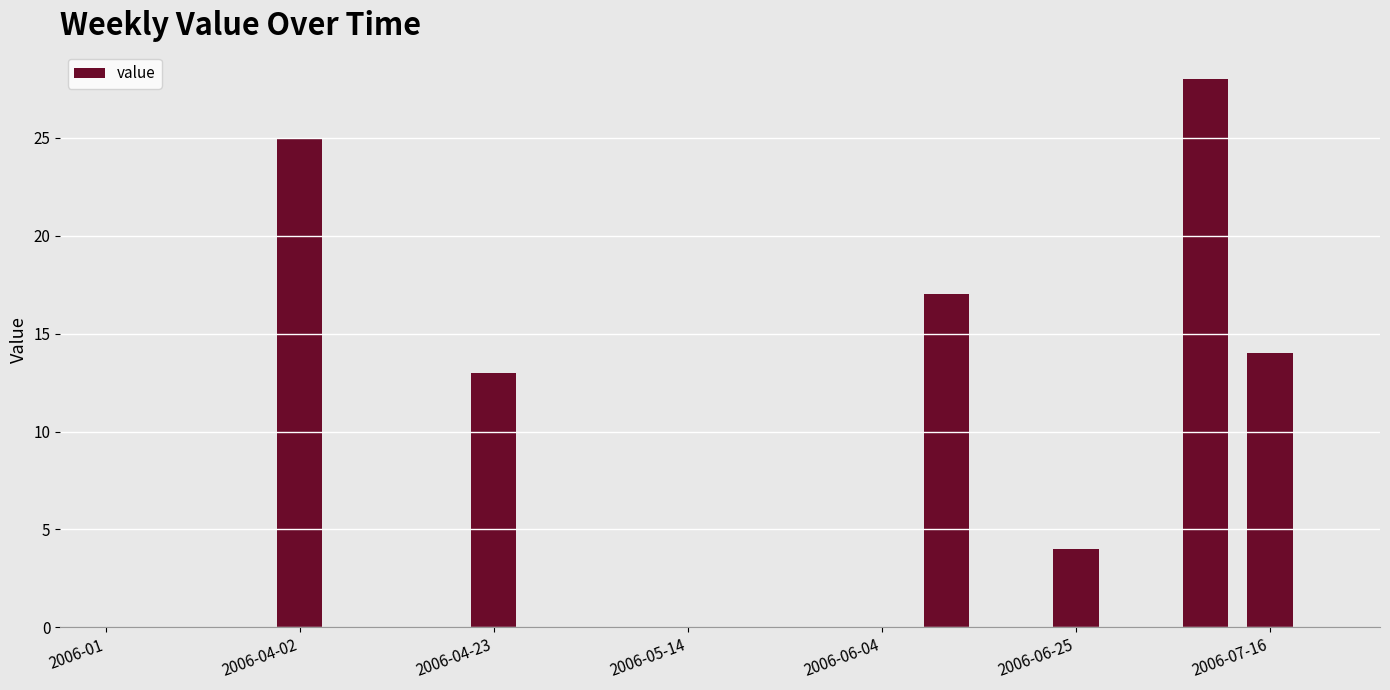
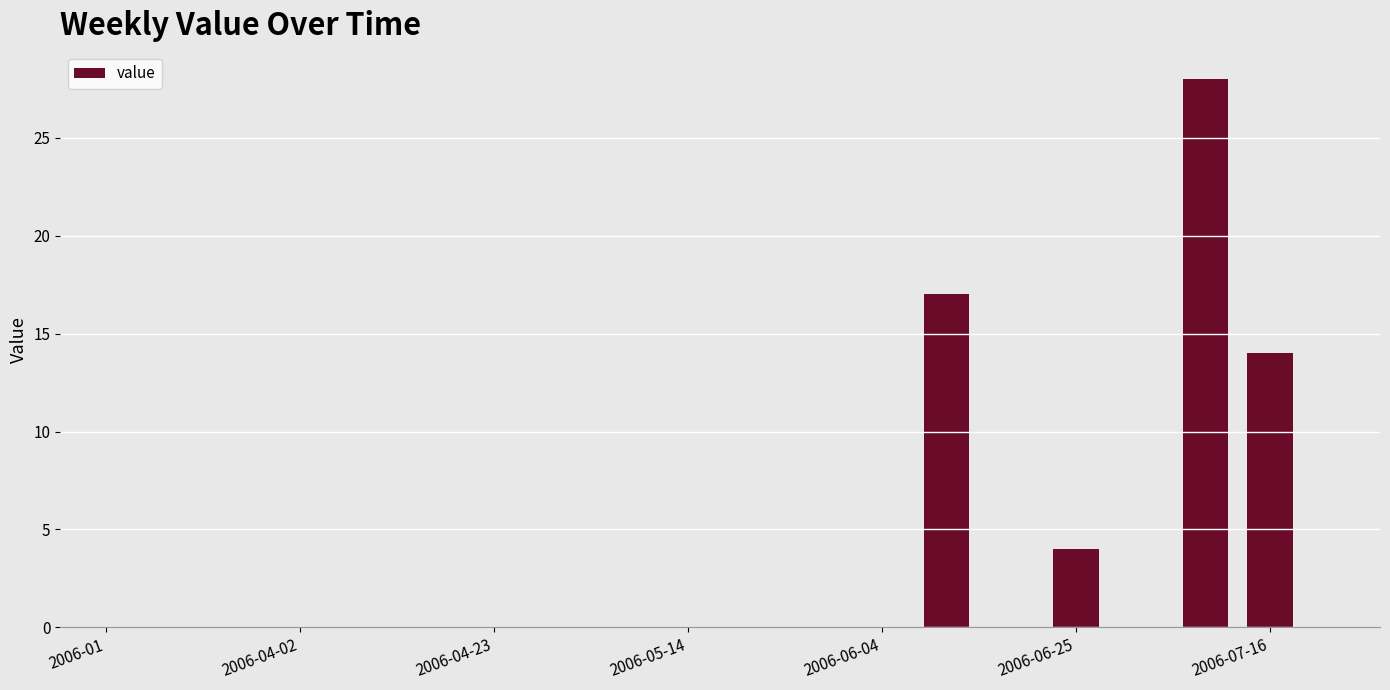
2006-04-02: 25 -> 0
2006-04-23: 13 -> 0
